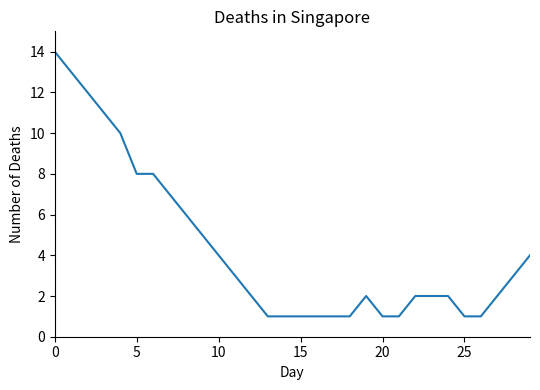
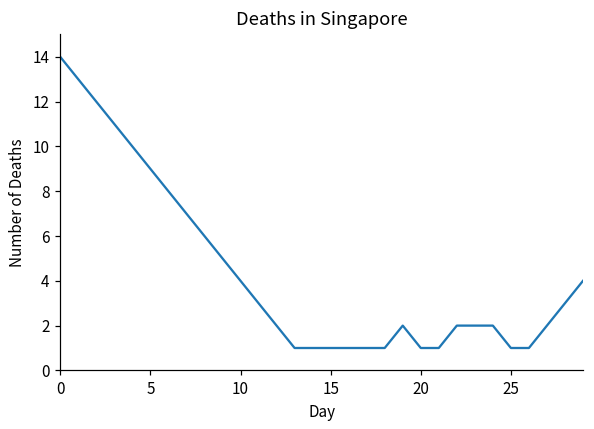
5: 8 -> 9
